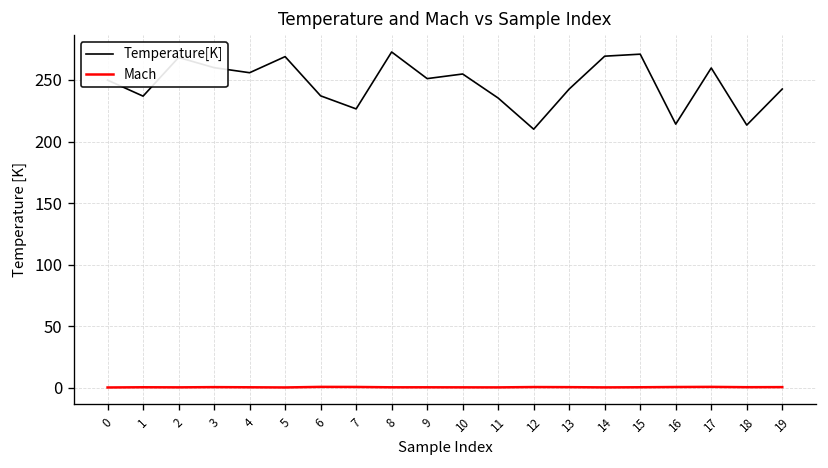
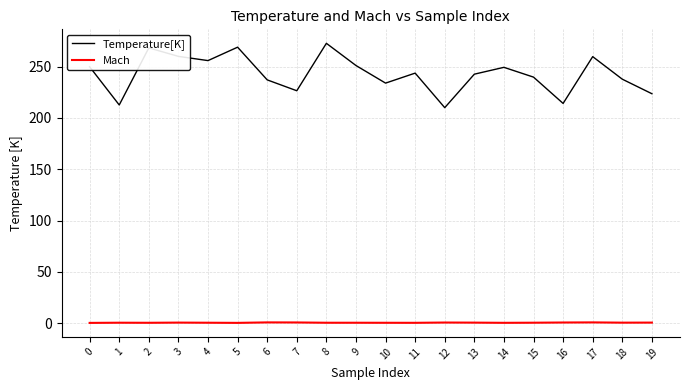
Temperature[K], 1: 237 -> 213
Temperature[K], 10: 255 -> 234
Temperature[K], 11: 235 -> 244
Temperature[K], 14: 269 -> 249
Temperature[K], 15: 271 -> 240
Temperature[K], 18: 213 -> 238
Temperature[K], 19: 243 -> 224
